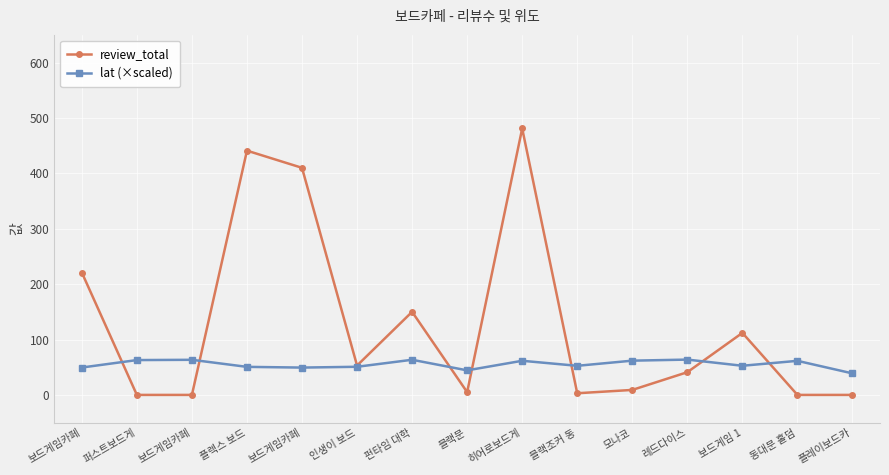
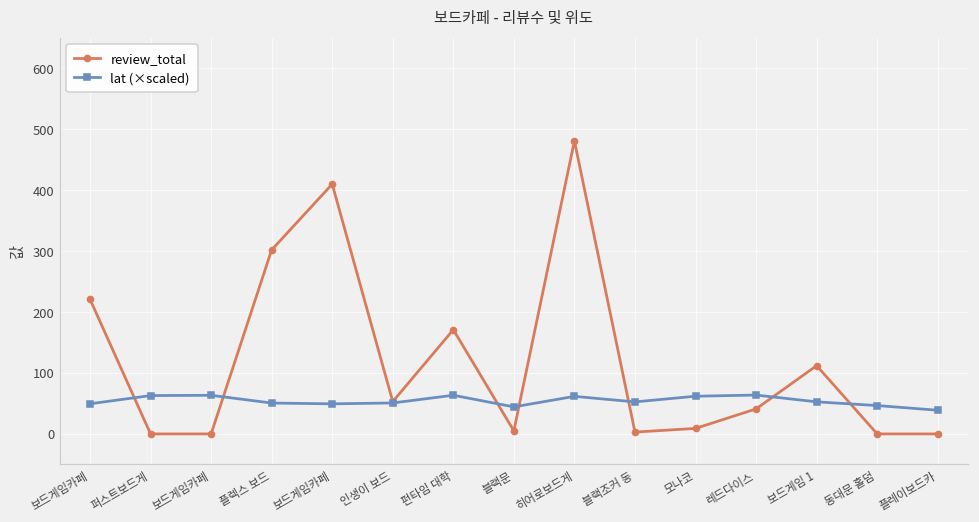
review_total, 플렉스 보드: 440 -> 300
review_total, 펀타임 대학: 150 -> 170
lat (×scaled), 동대문 홀덤: 60 -> 50
